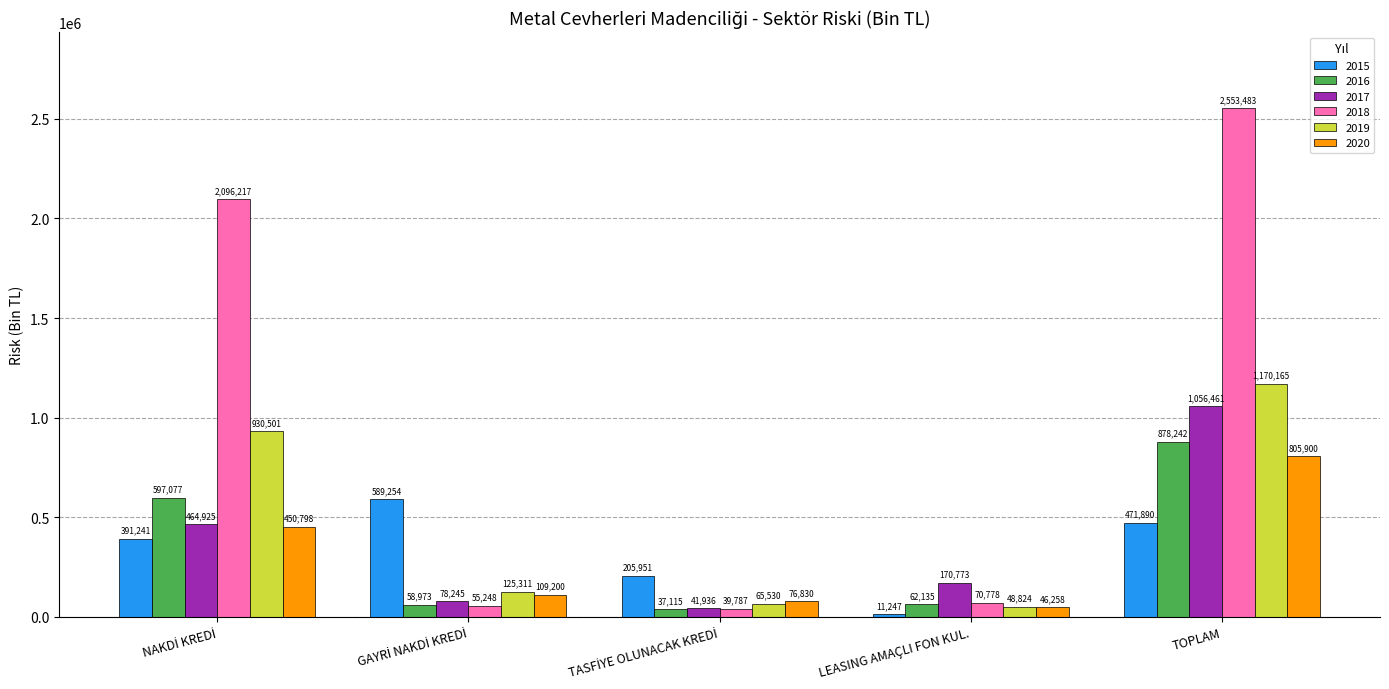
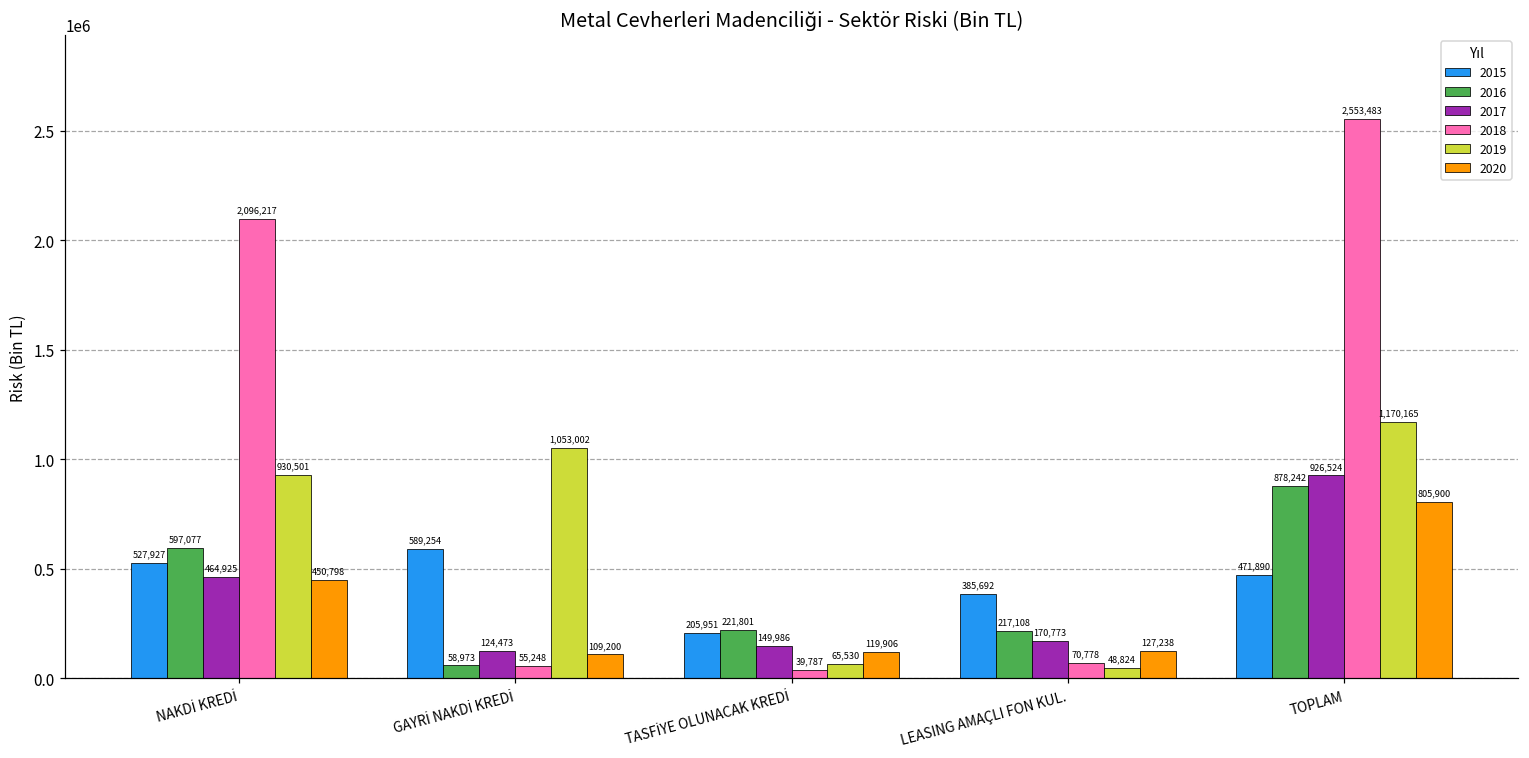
2015, NAKDİ KREDİ: 391,241 -> 527,927
2017, GAYRİ NAKDİ KREDİ: 78,245 -> 124,473
2019, GAYRİ NAKDİ KREDİ: 125,311 -> 1,053,002
2016, TASFİYE OLUNACAK KREDİ: 37,115 -> 221,801
2017, TASFİYE OLUNACAK KREDİ: 41,936 -> 149,986
2020, TASFİYE OLUNACAK KREDİ: 76,830 -> 119,906
2015, LEASING AMAÇLI FON KUL.: 11,247 -> 385,692
2016, LEASING AMAÇLI FON KUL.: 62,135 -> 217,108
2020, LEASING AMAÇLI FON KUL.: 46,258 -> 127,238
2017, TOPLAM: 1,056,461 -> 926,524
